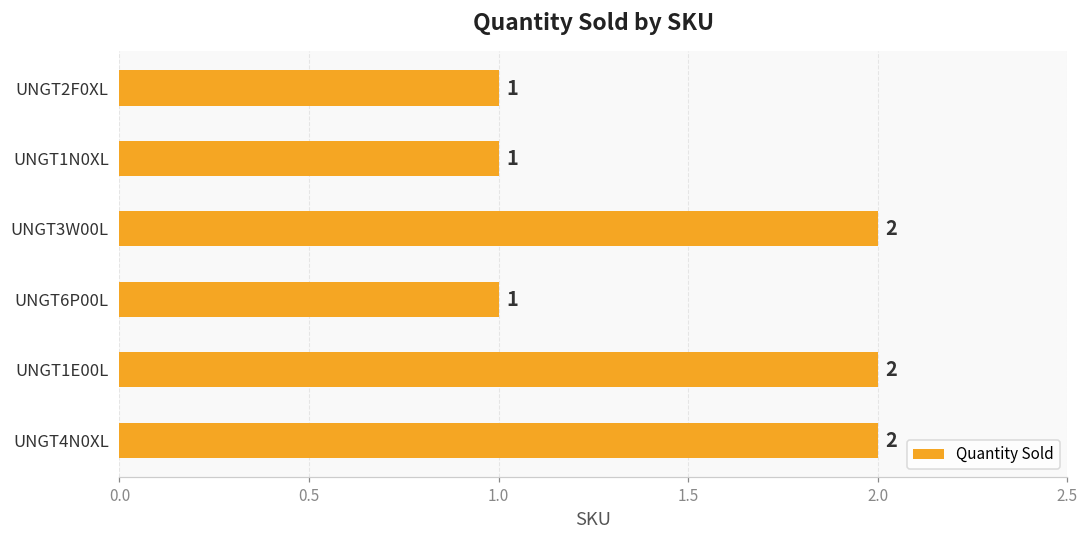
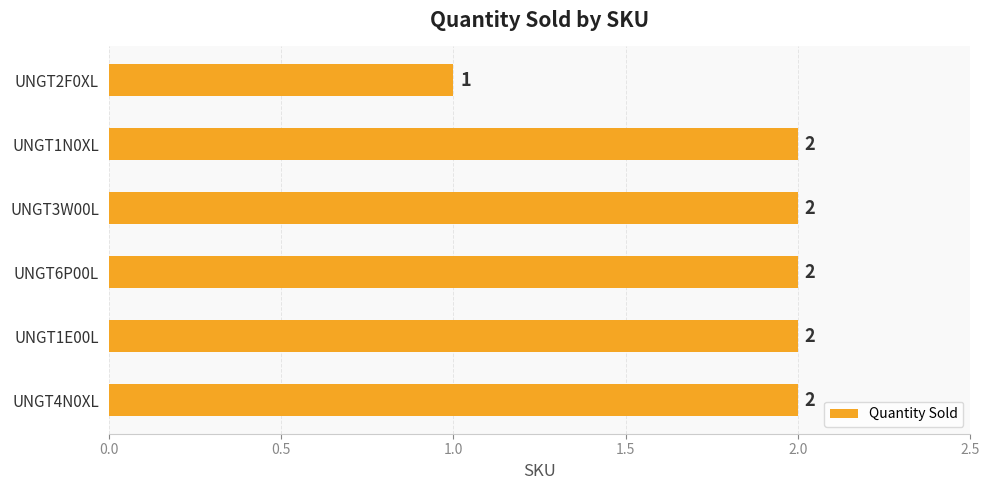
UNGT1N0XL: 1 -> 2
UNGT6P00L: 1 -> 2
